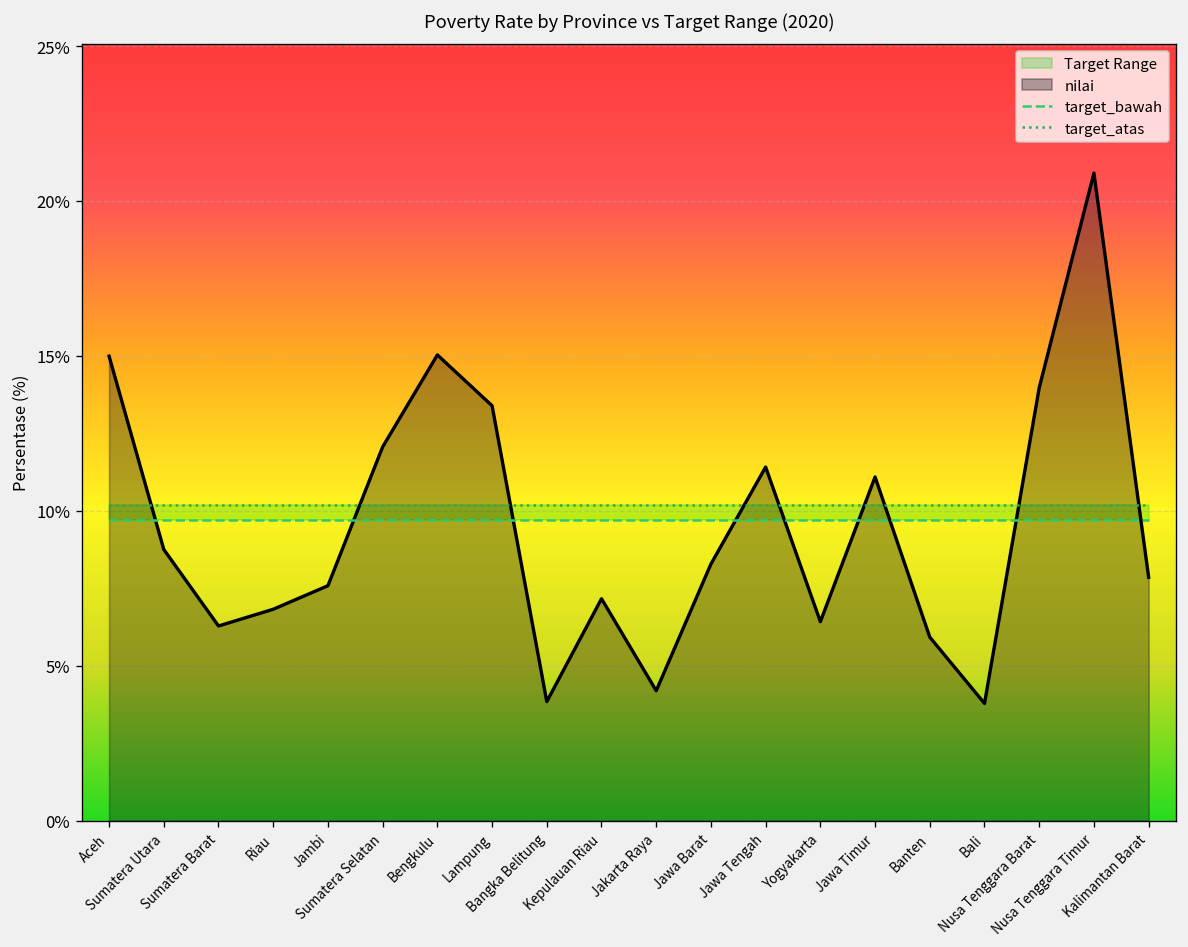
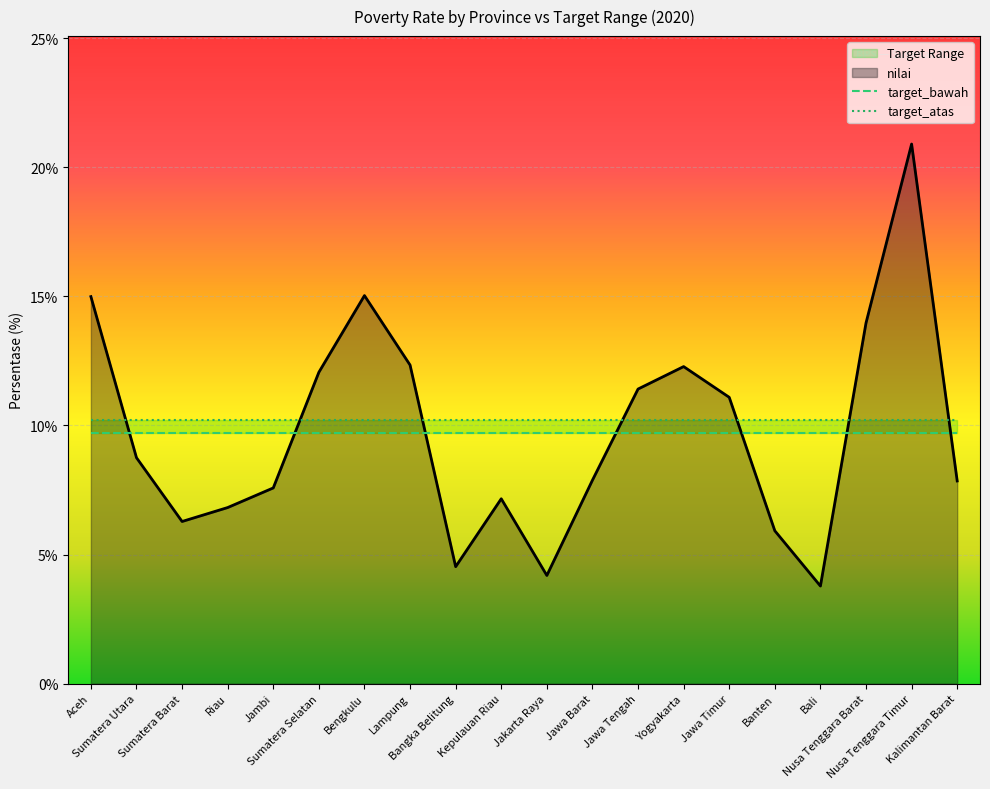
nilai, Lampung: 13.4% -> 12.3%
nilai, Bangka Belitung: 3.8% -> 4.5%
nilai, Jawa Barat: 8.3% -> 7.9%
nilai, Yogyakarta: 6.4% -> 12.3%
